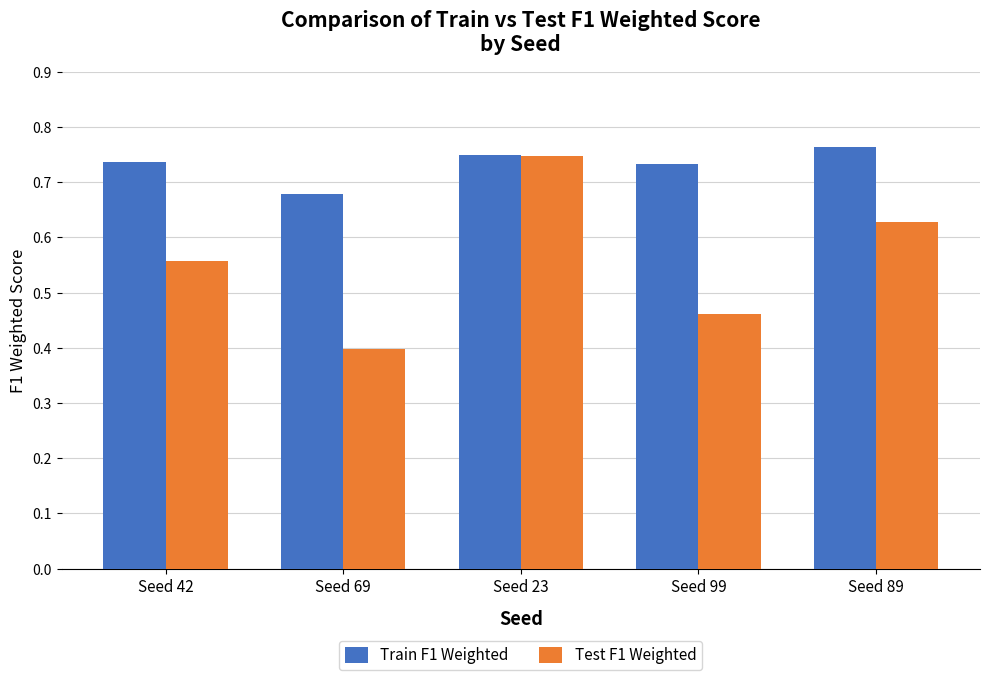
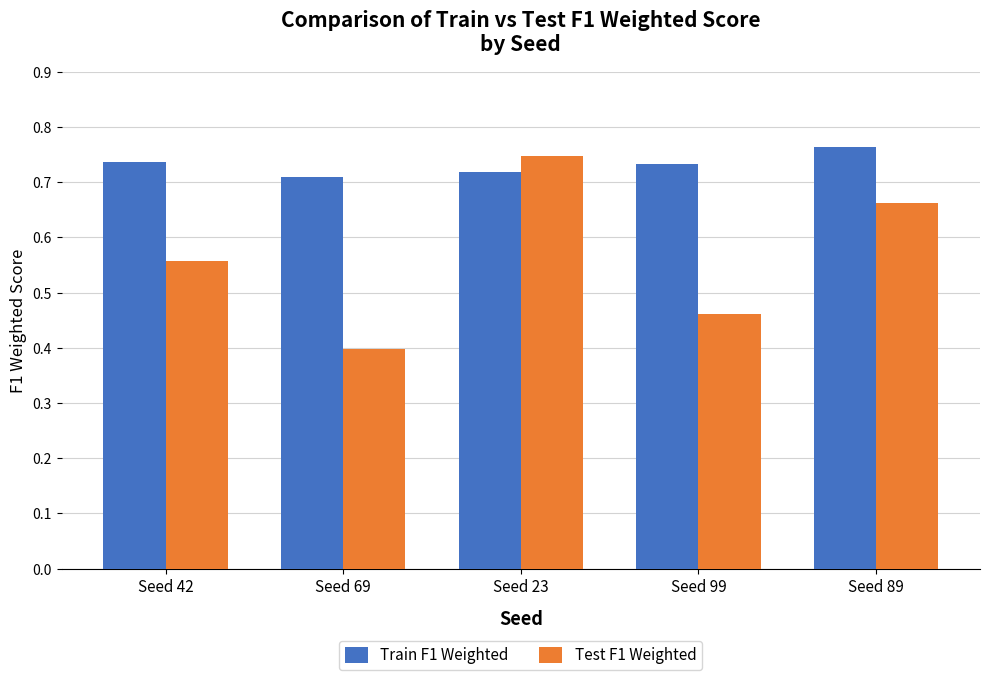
Train F1 Weighted, Seed 69: 0.68 -> 0.71
Train F1 Weighted, Seed 23: 0.75 -> 0.72
Test F1 Weighted, Seed 89: 0.63 -> 0.66
